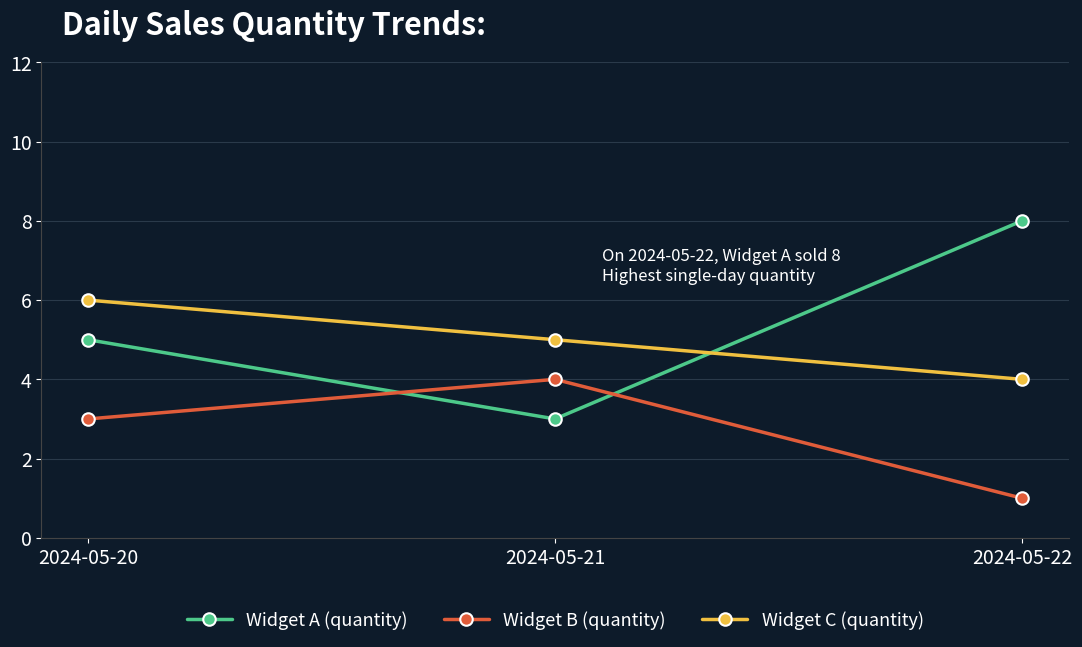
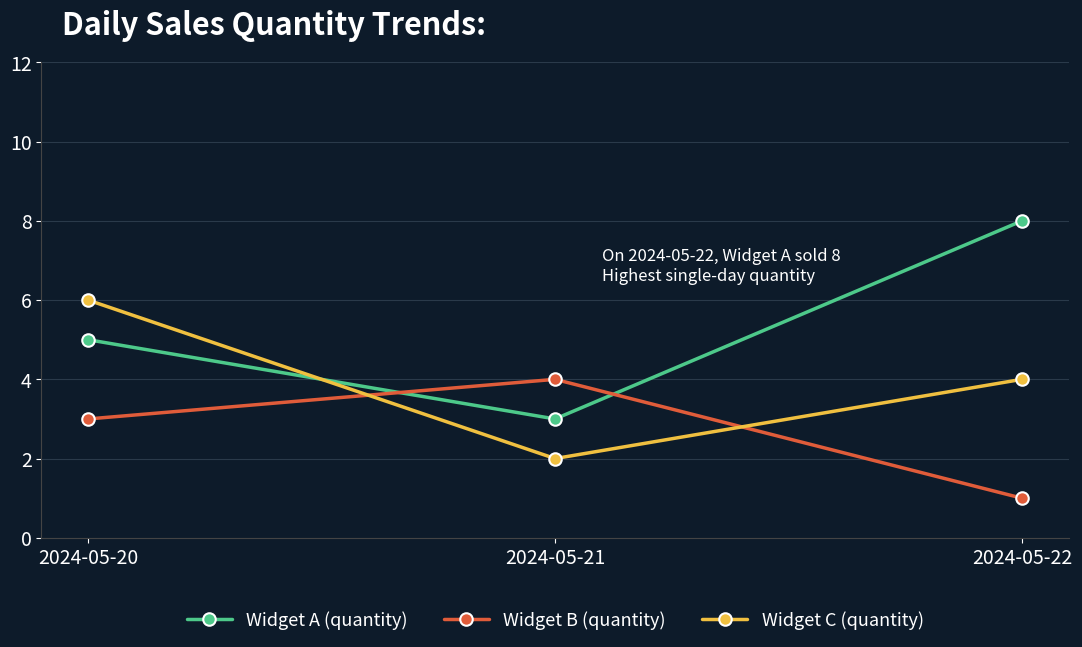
Widget C (quantity), 2024-05-21: 5 -> 2
